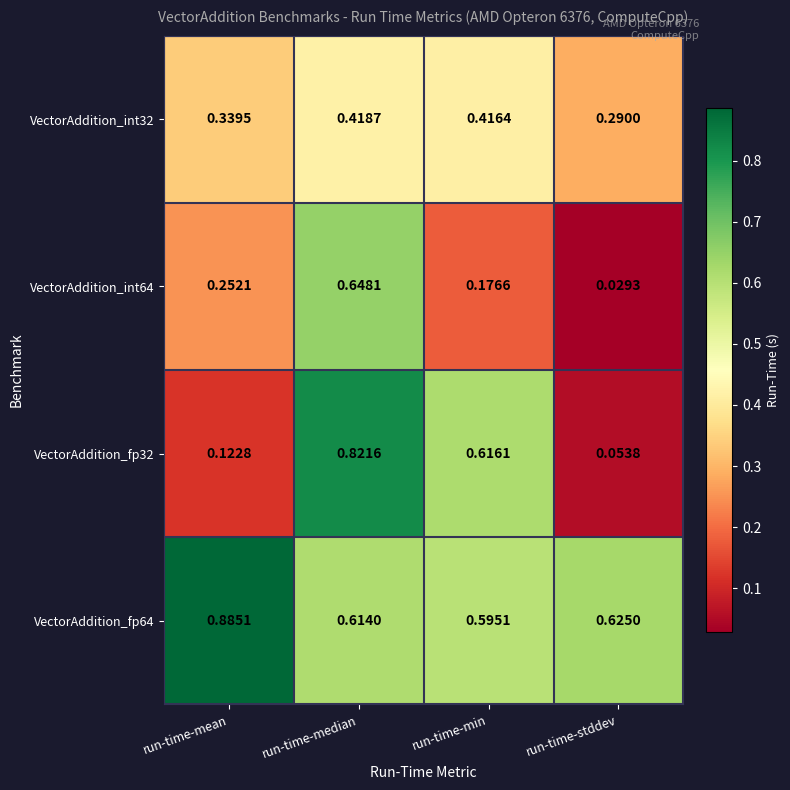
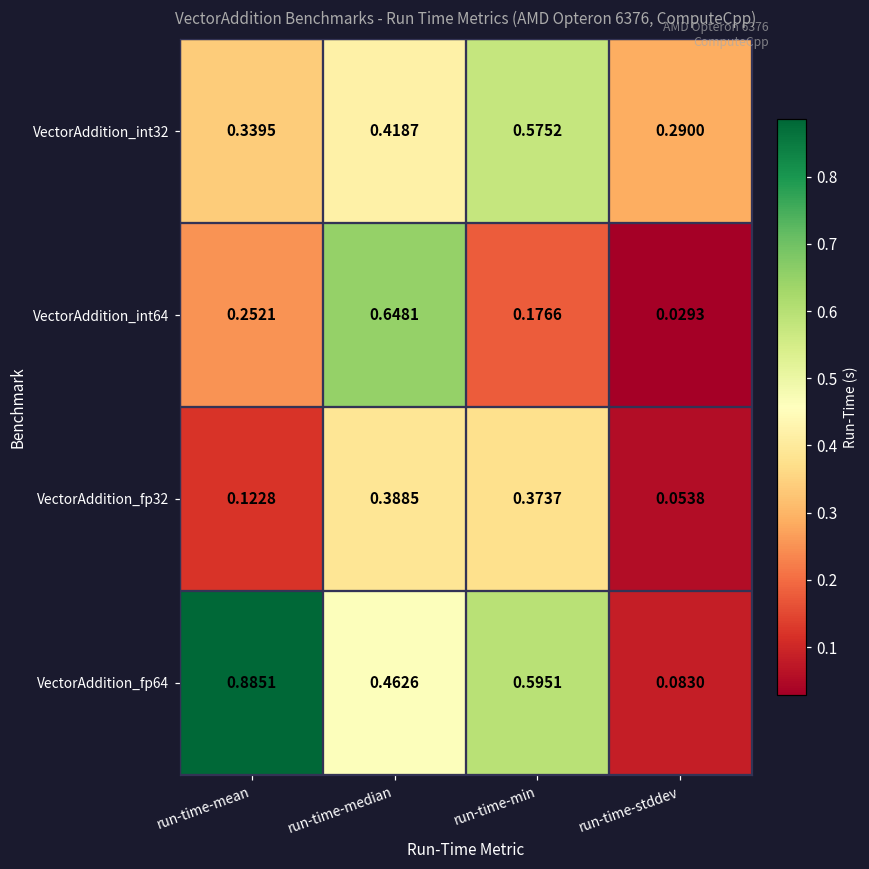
VectorAddition_int32, run-time-min: 0.4164 -> 0.5752
VectorAddition_fp32, run-time-median: 0.8216 -> 0.3885
VectorAddition_fp32, run-time-min: 0.6161 -> 0.3737
VectorAddition_fp64, run-time-median: 0.6140 -> 0.4626
VectorAddition_fp64, run-time-stddev: 0.6250 -> 0.0830
